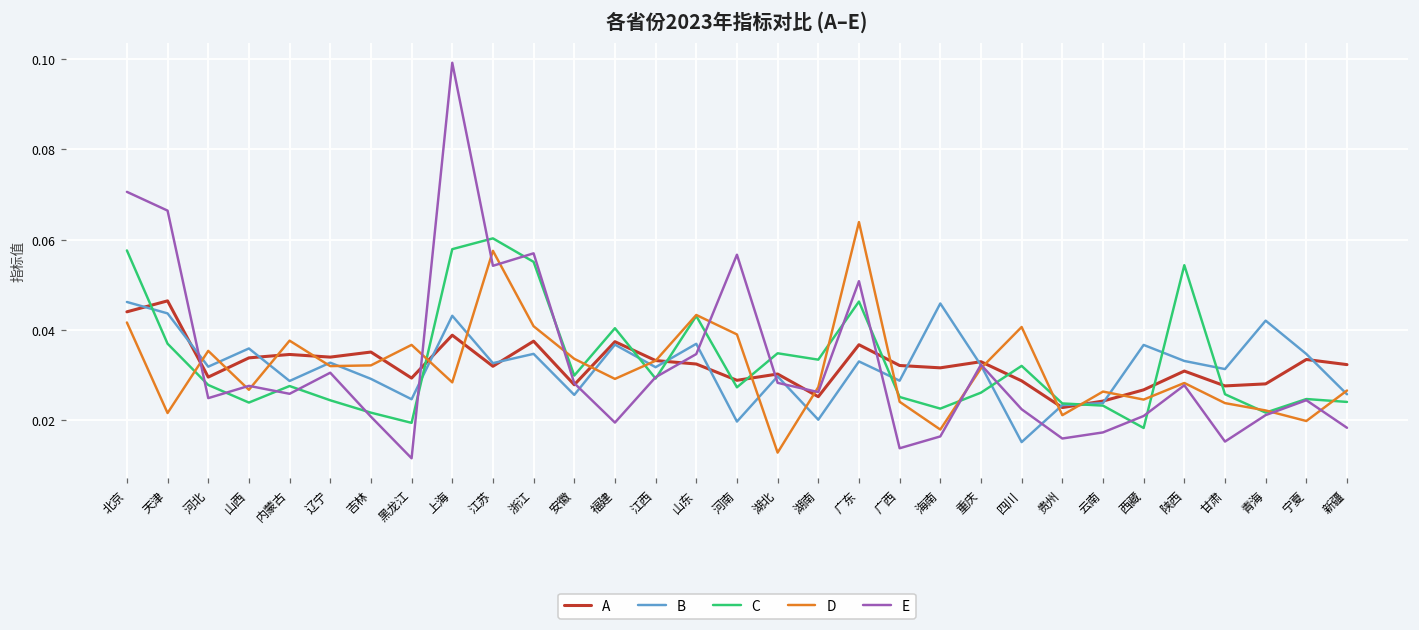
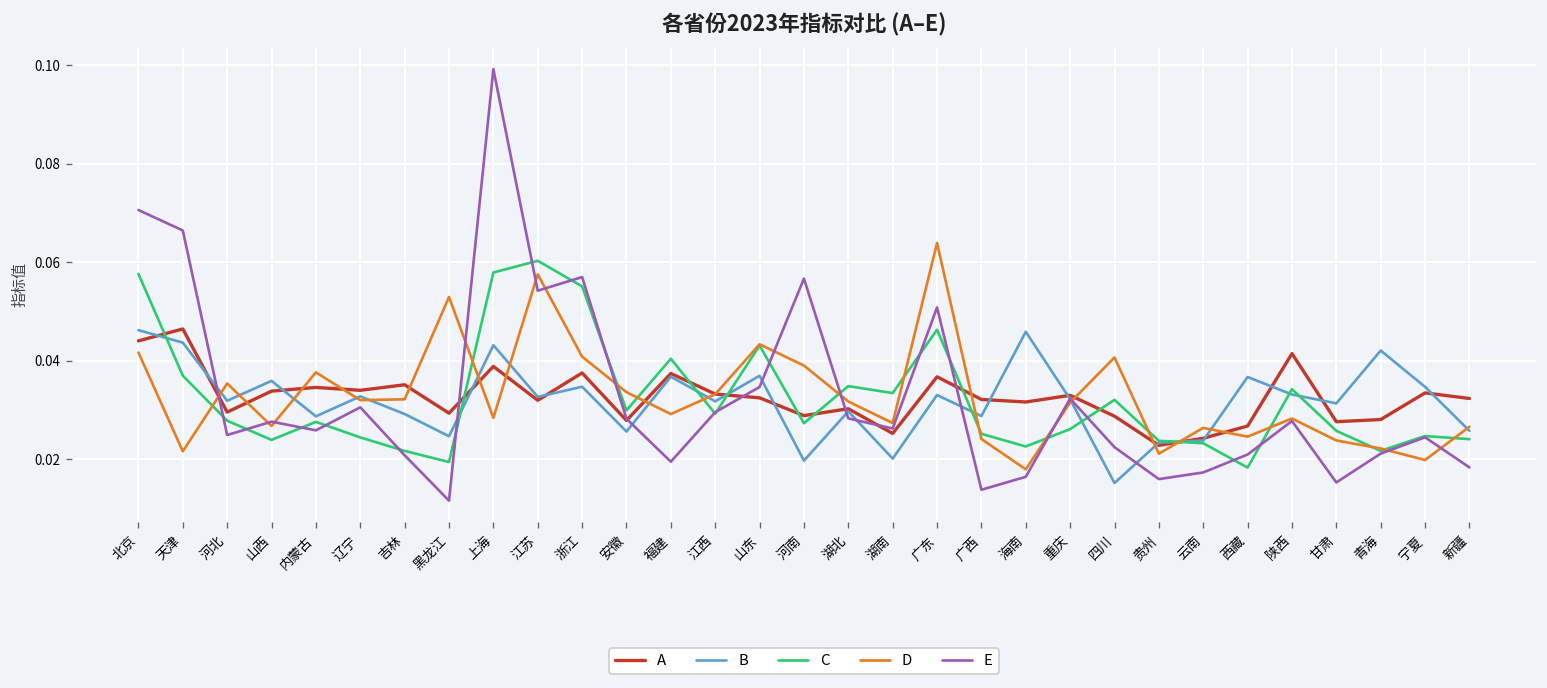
D, 黑龙江: 0.037 -> 0.053
D, 湖北: 0.013 -> 0.032
A, 陕西: 0.031 -> 0.041
C, 陕西: 0.054 -> 0.034
